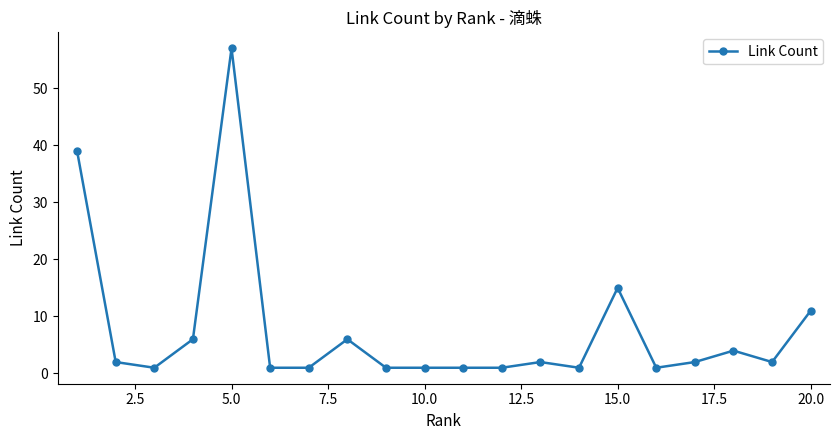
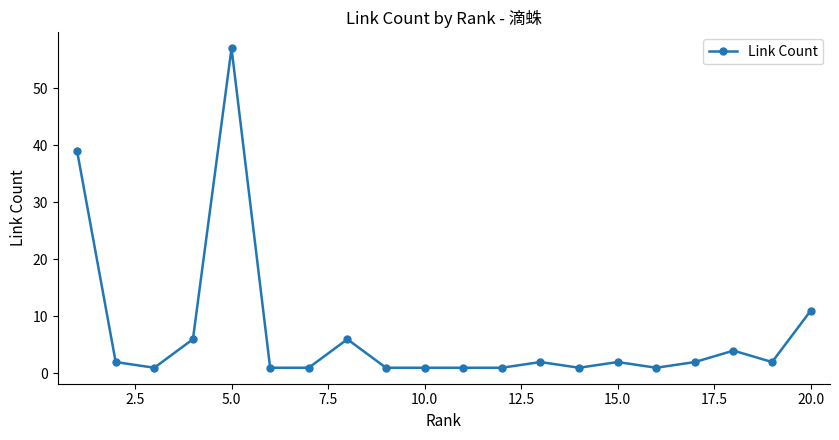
15.0: 15 -> 2
